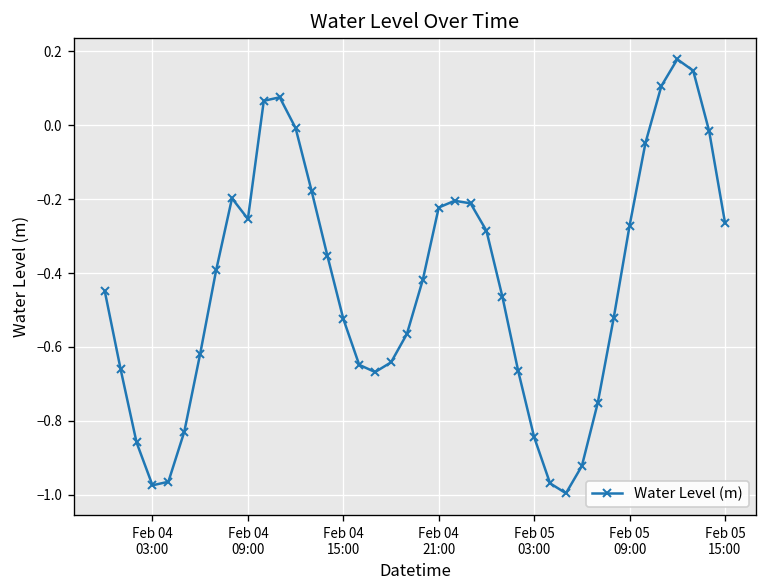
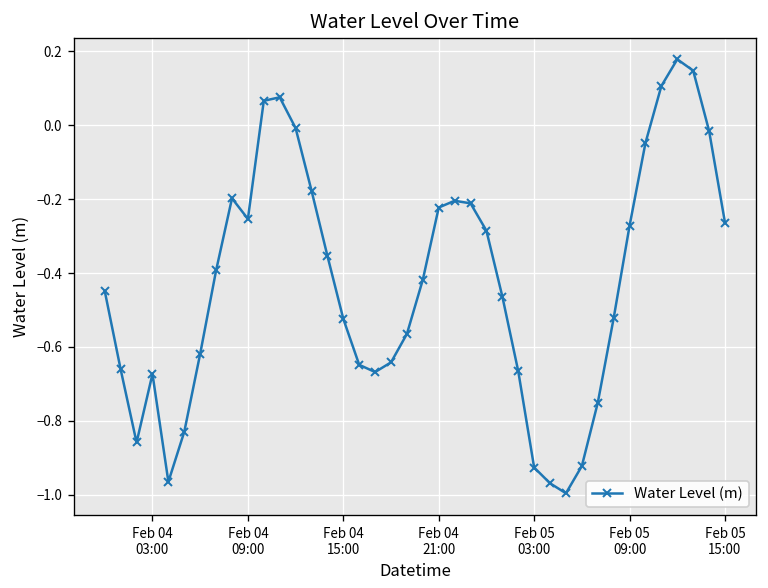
Feb 04 03:00: -0.97 -> -0.67
Feb 05 03:00: -0.84 -> -0.93
